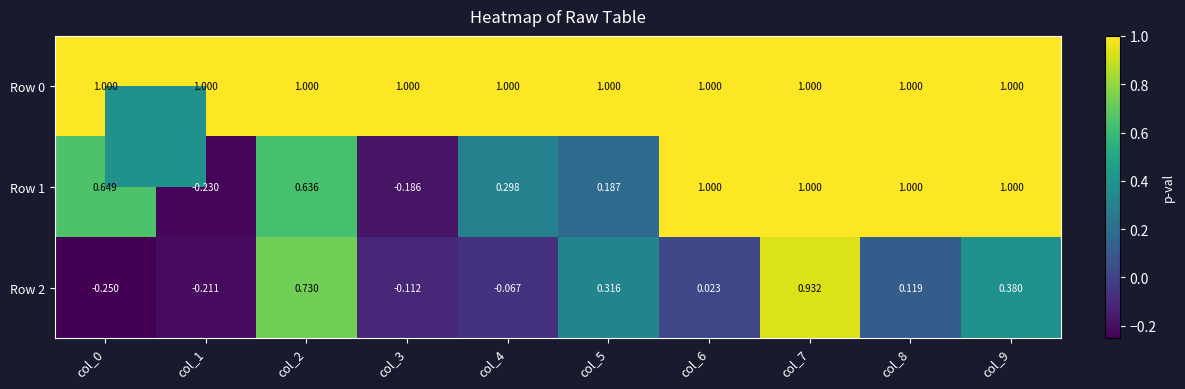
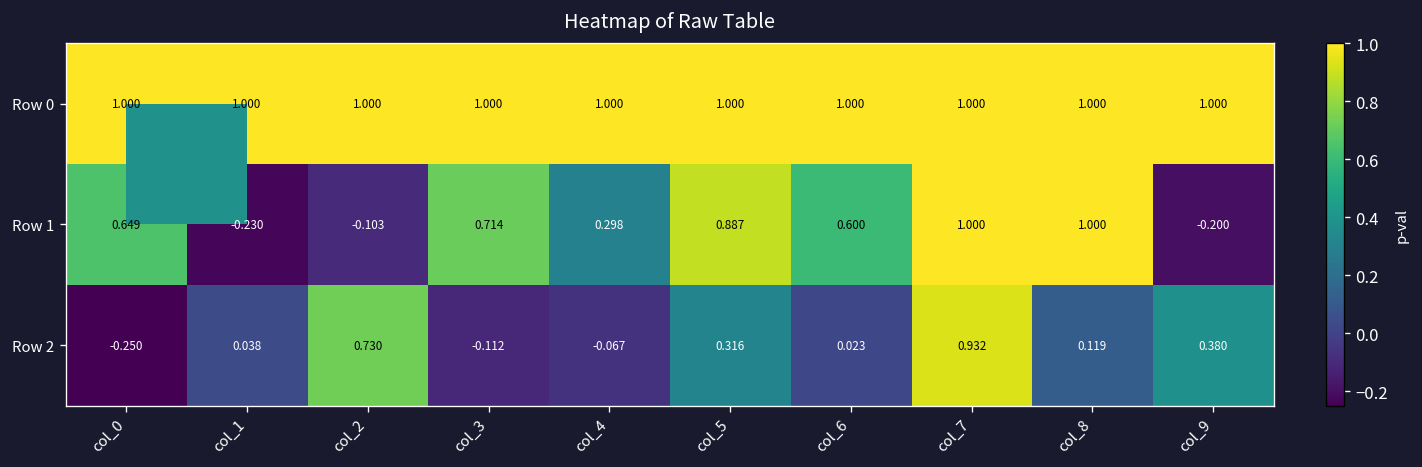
Row 1, col_2: 0.636 -> -0.103
Row 1, col_3: -0.186 -> 0.714
Row 1, col_5: 0.187 -> 0.887
Row 1, col_6: 1.000 -> 0.600
Row 1, col_9: 1.000 -> -0.200
Row 2, col_1: -0.211 -> 0.038
